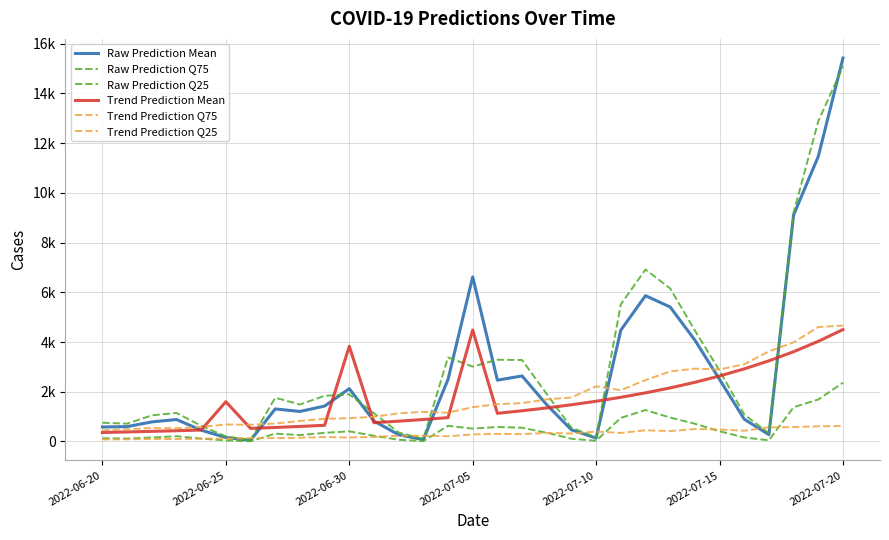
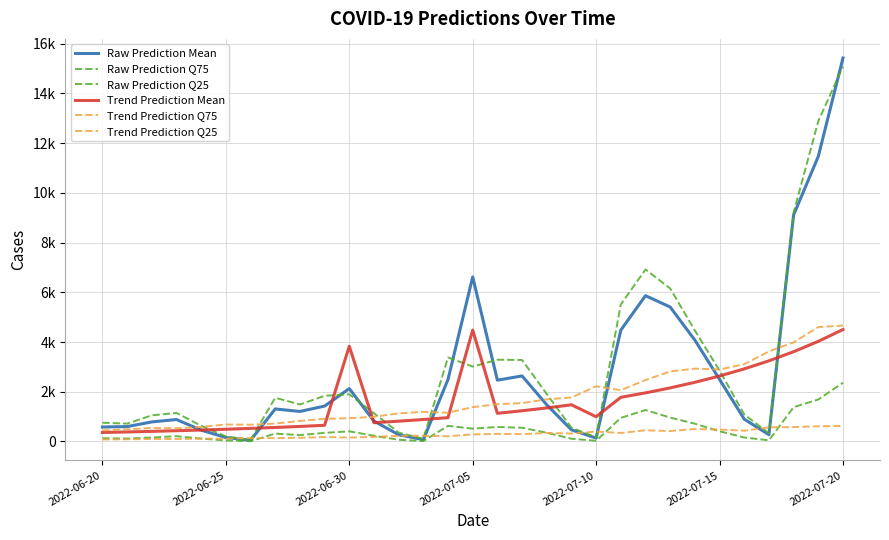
Trend Prediction Mean, 2022-06-25: 1600 -> 500
Trend Prediction Mean, 2022-07-10: 1600 -> 1000
